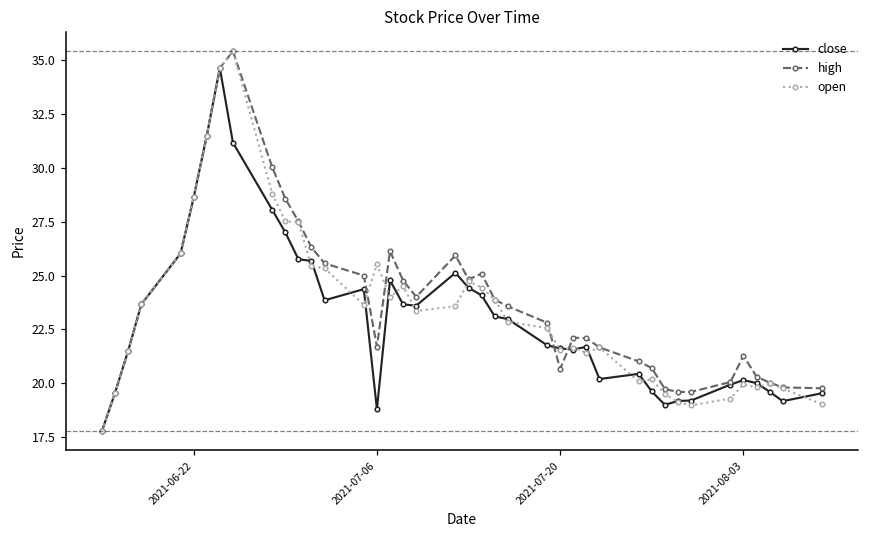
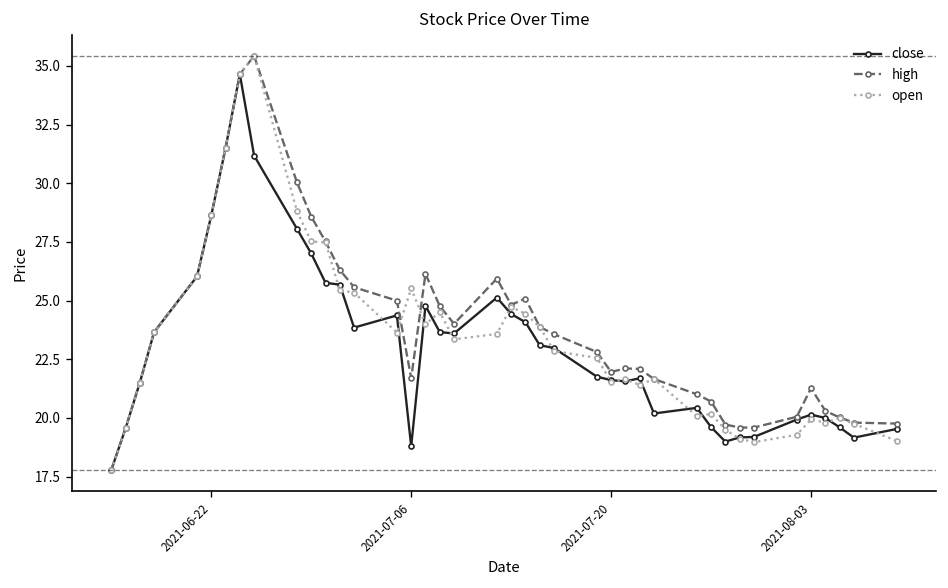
high, 2021-07-20: 20.7 -> 22.0
